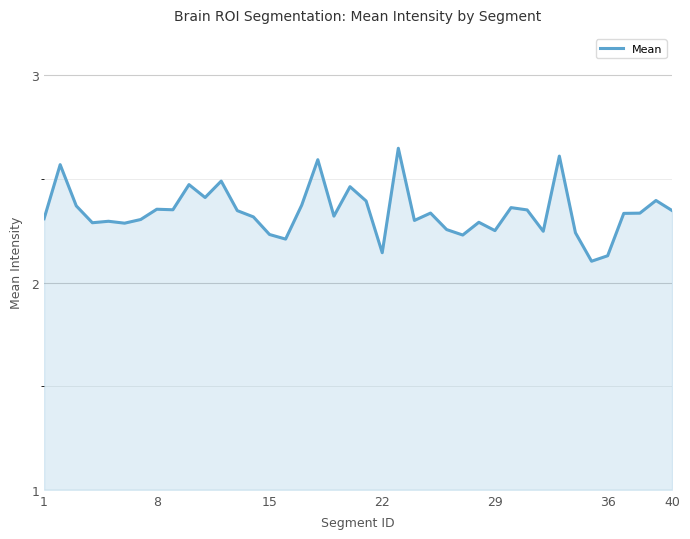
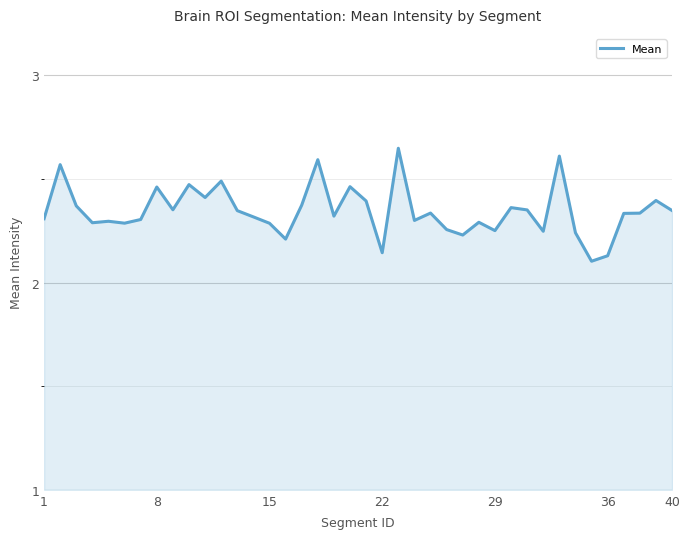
8: 2.35 -> 2.46
15: 2.23 -> 2.29
